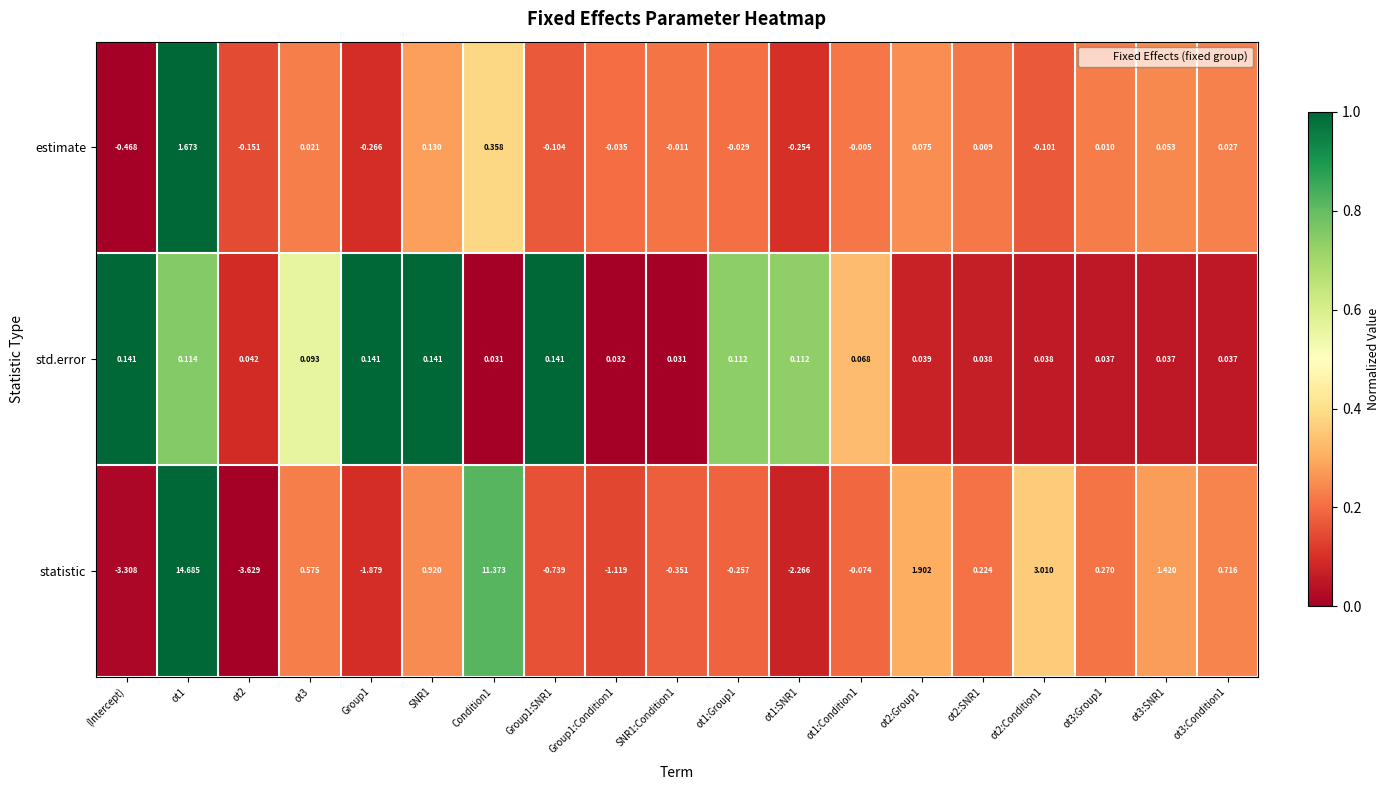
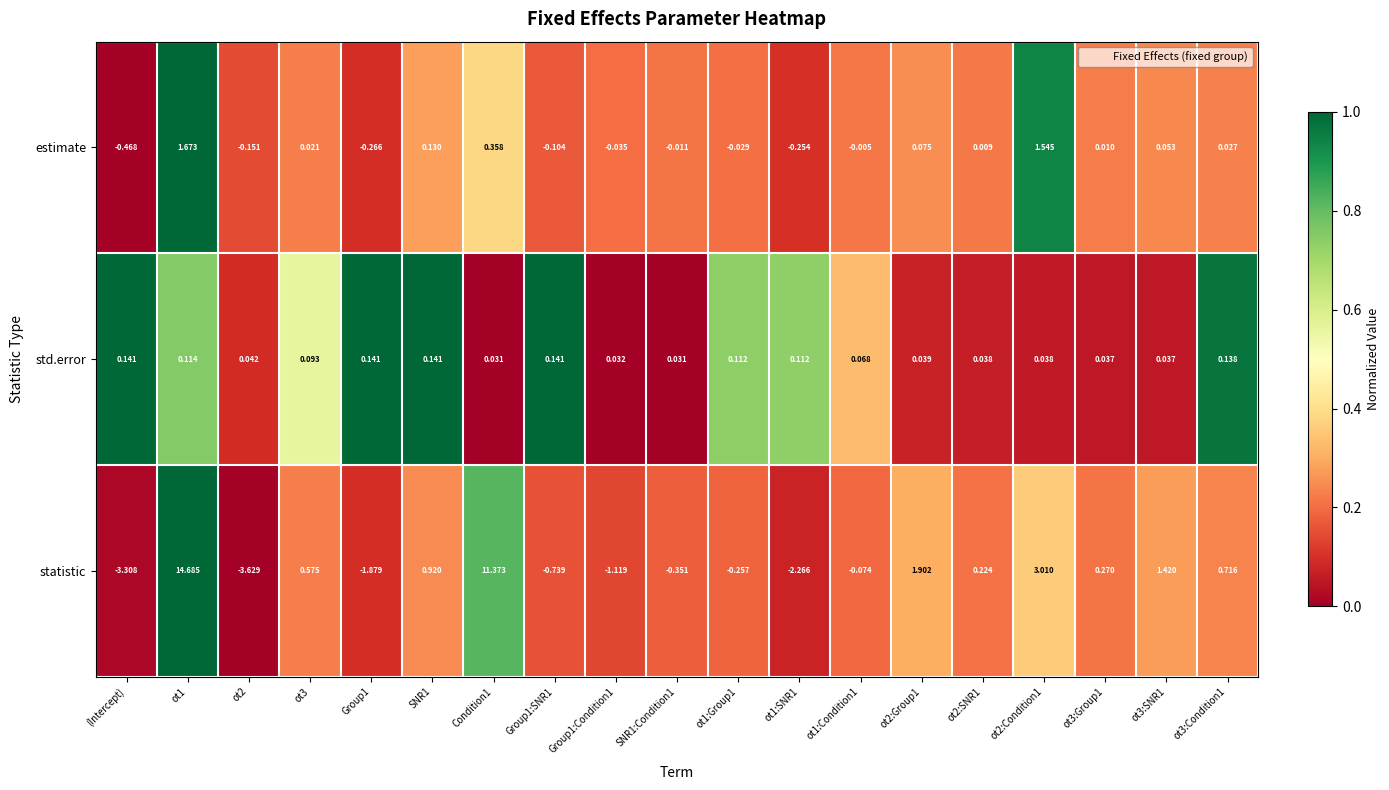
estimate, ot2:Condition1: -0.101 -> 1.545
std.error, ot3:Condition1: 0.037 -> 0.138
